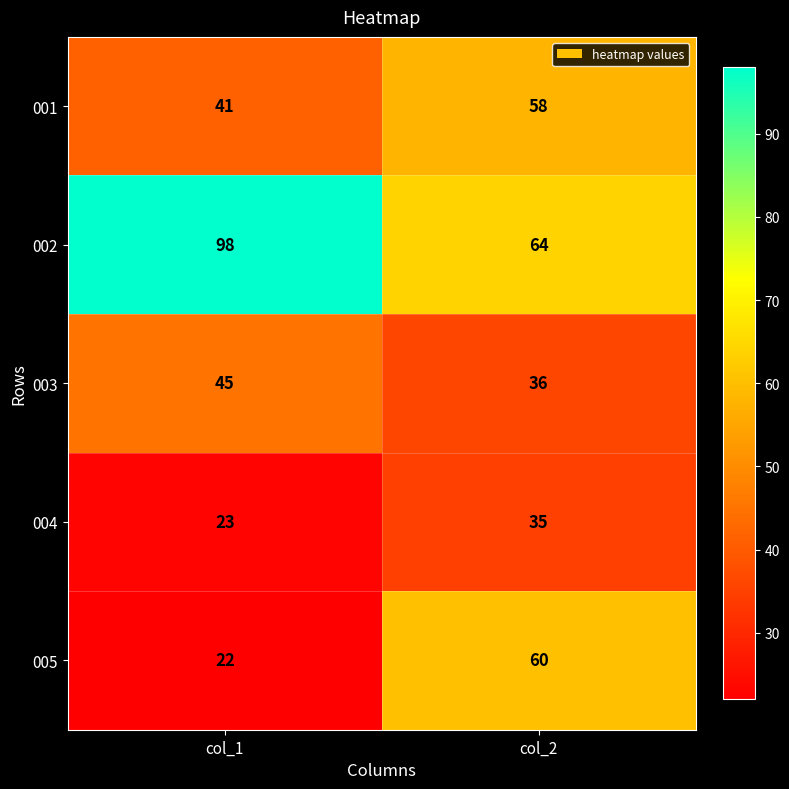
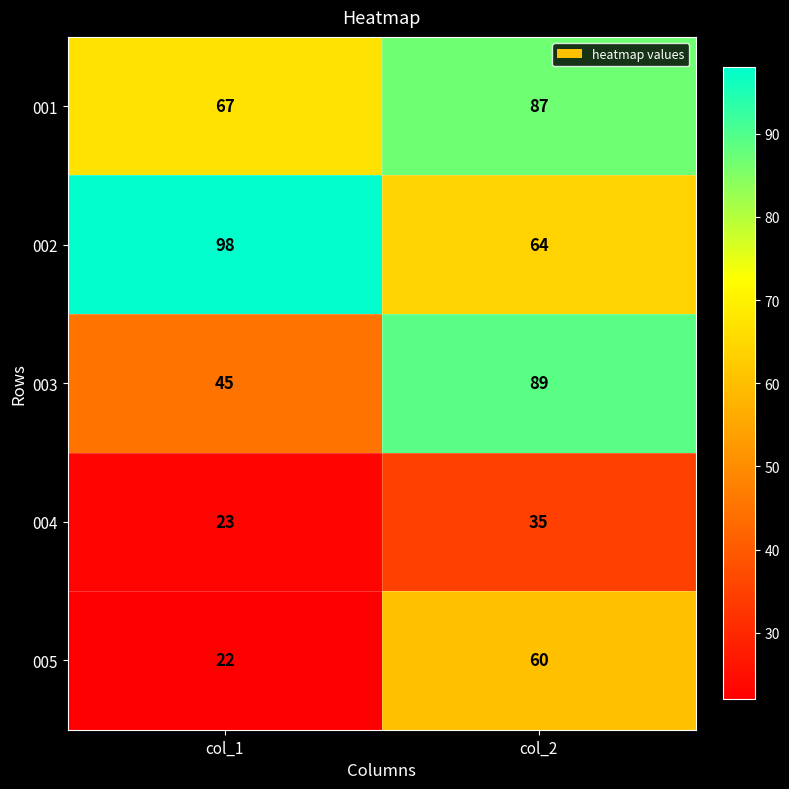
001, col_1: 41 -> 67
001, col_2: 58 -> 87
003, col_2: 36 -> 89
